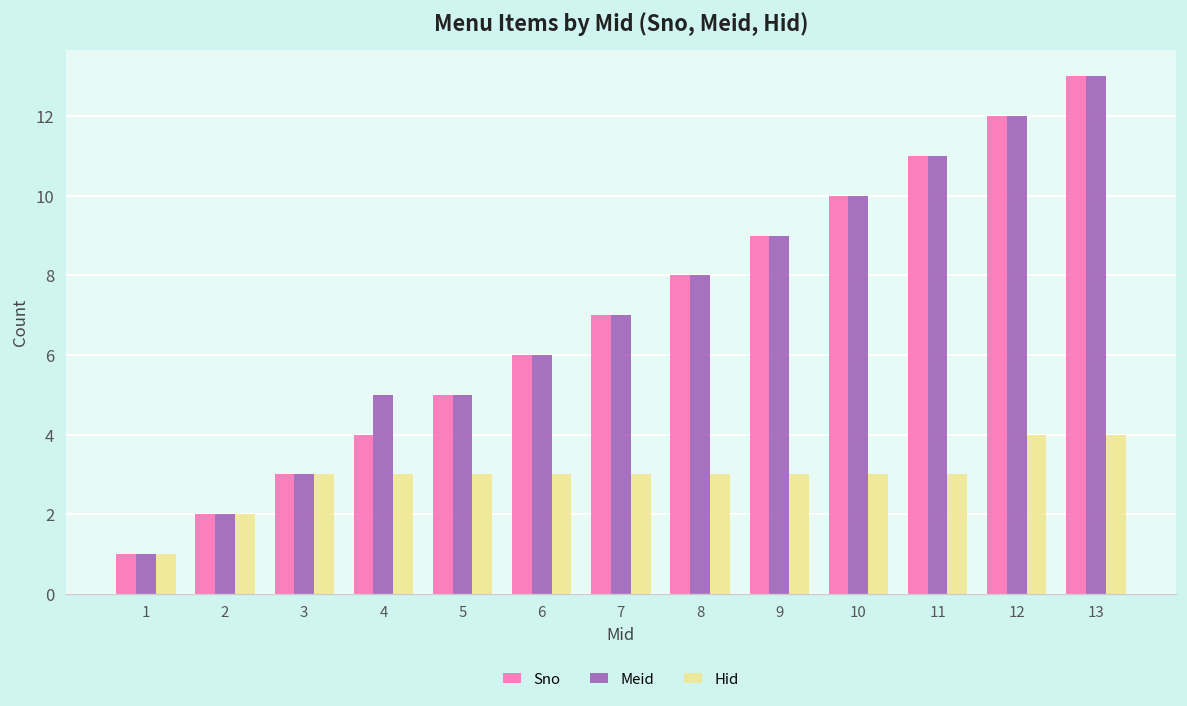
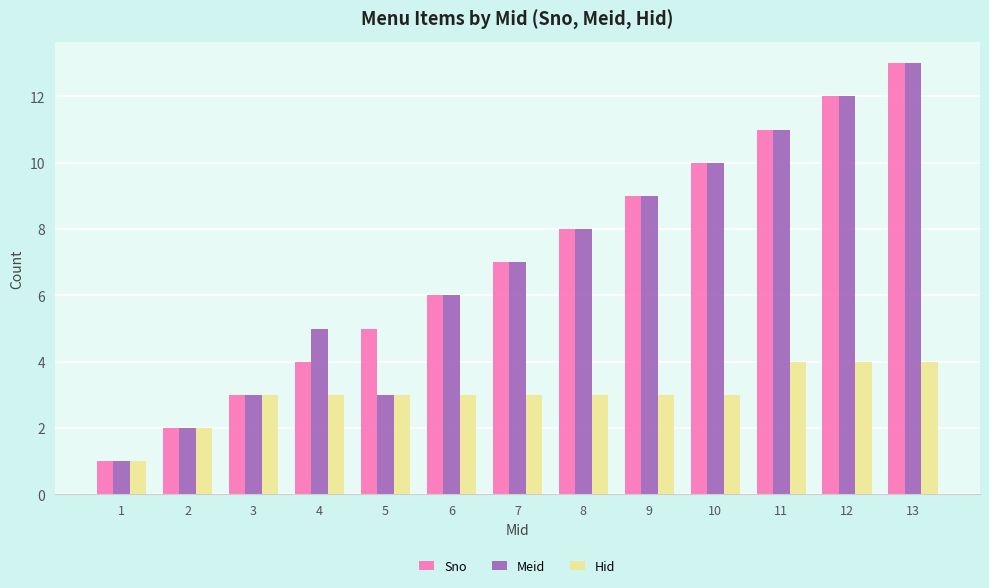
Meid, 5: 5 -> 3
Hid, 11: 3 -> 4
